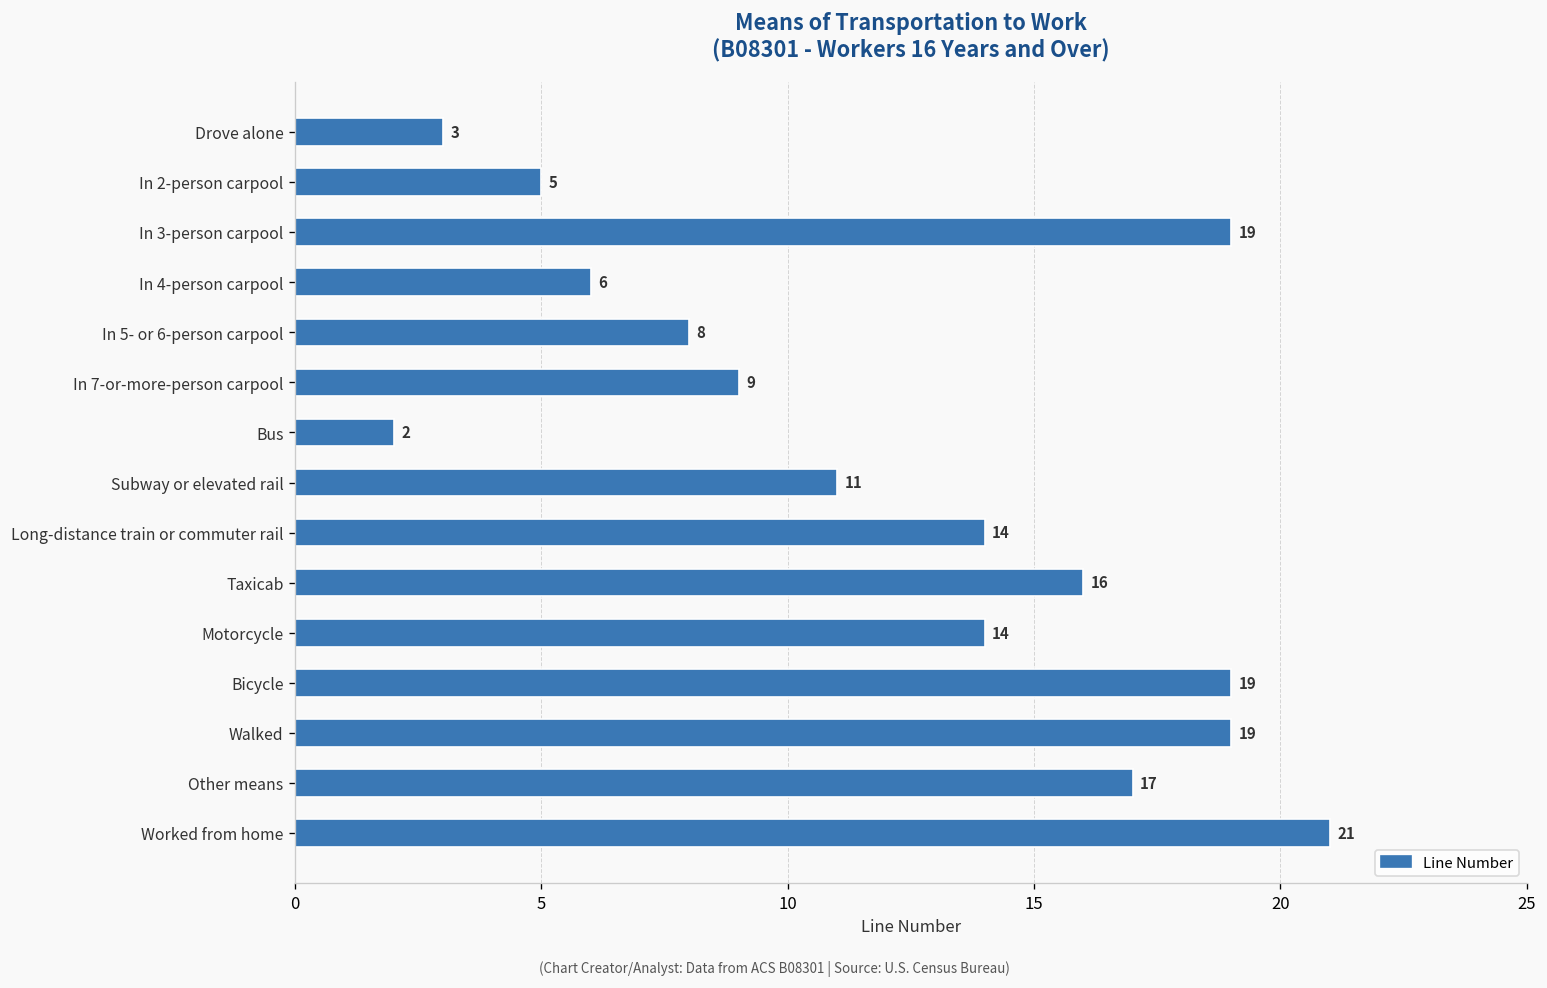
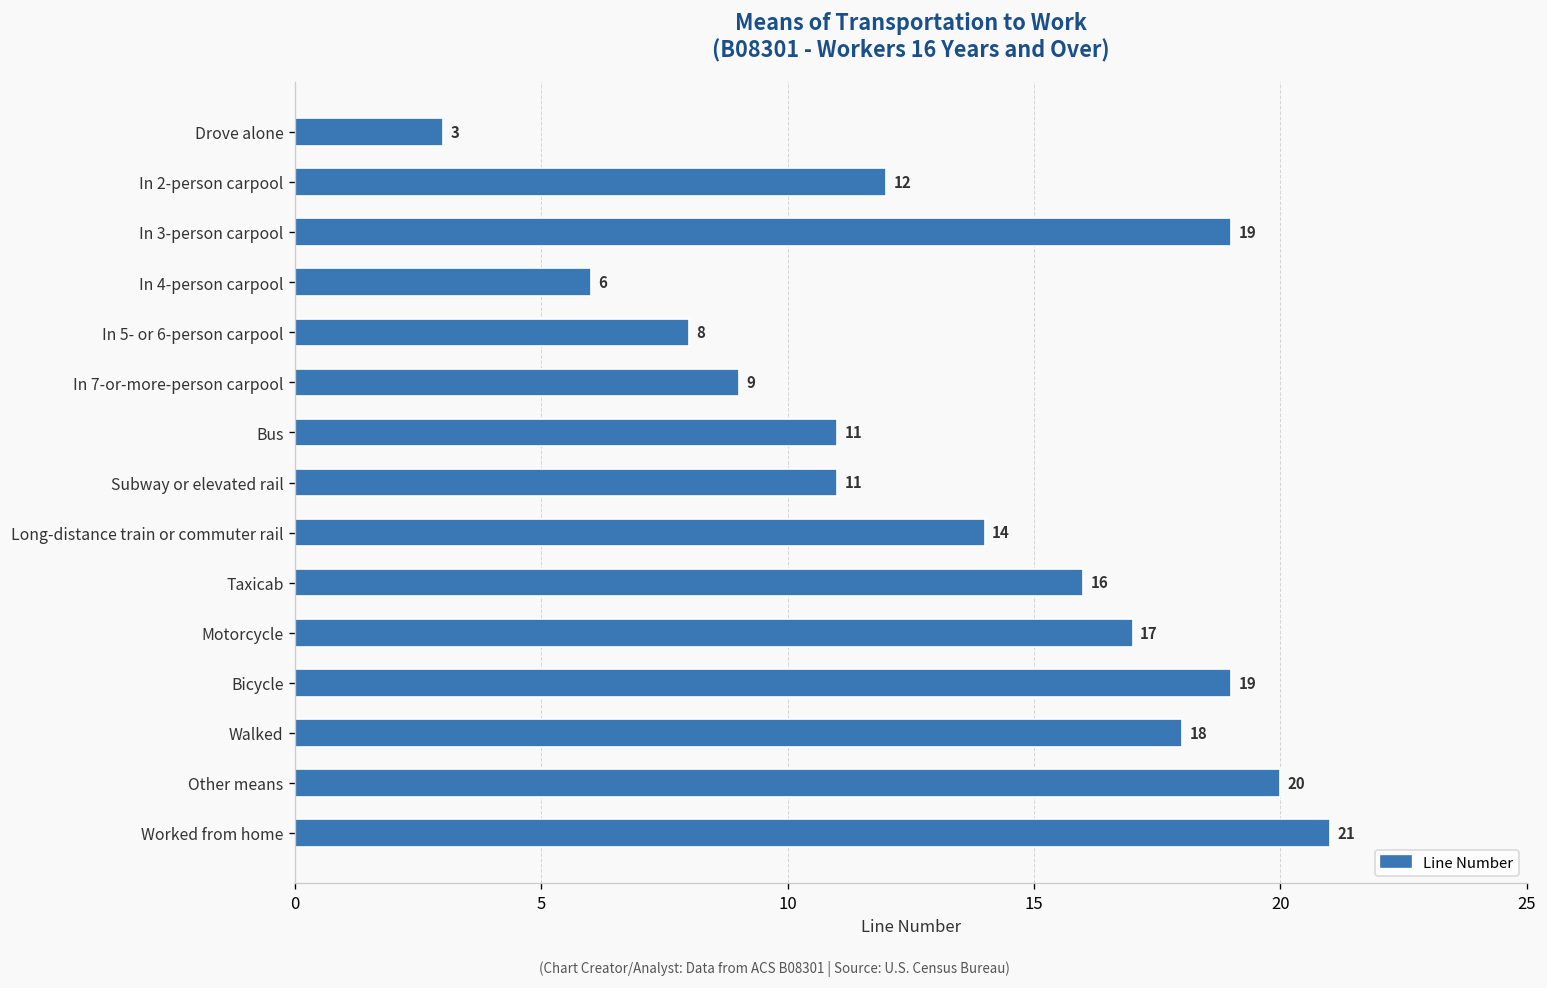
In 2-person carpool: 5 -> 12
Bus: 2 -> 11
Motorcycle: 14 -> 17
Walked: 19 -> 18
Other means: 17 -> 20
